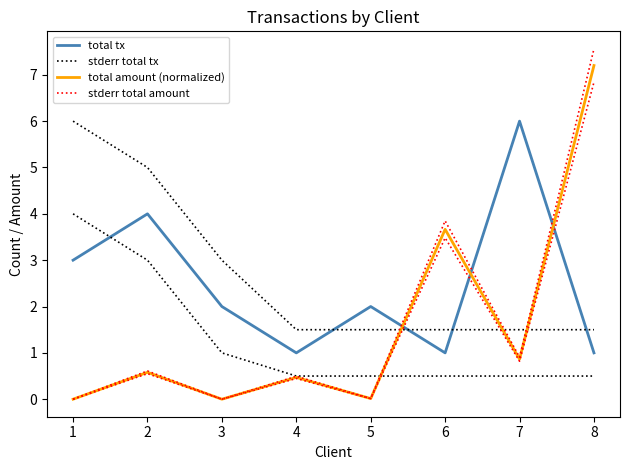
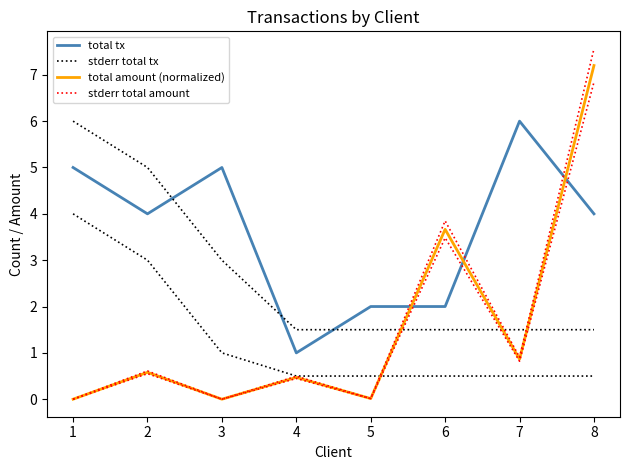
total tx, 1: 3 -> 5
total tx, 3: 2 -> 5
total tx, 6: 1 -> 2
total tx, 8: 1 -> 4
